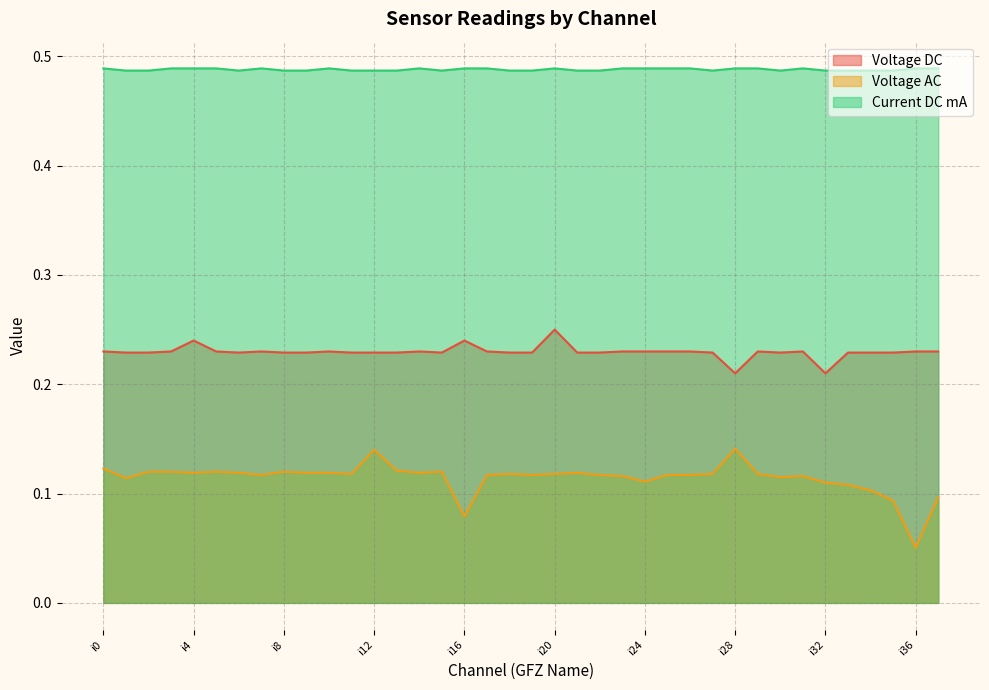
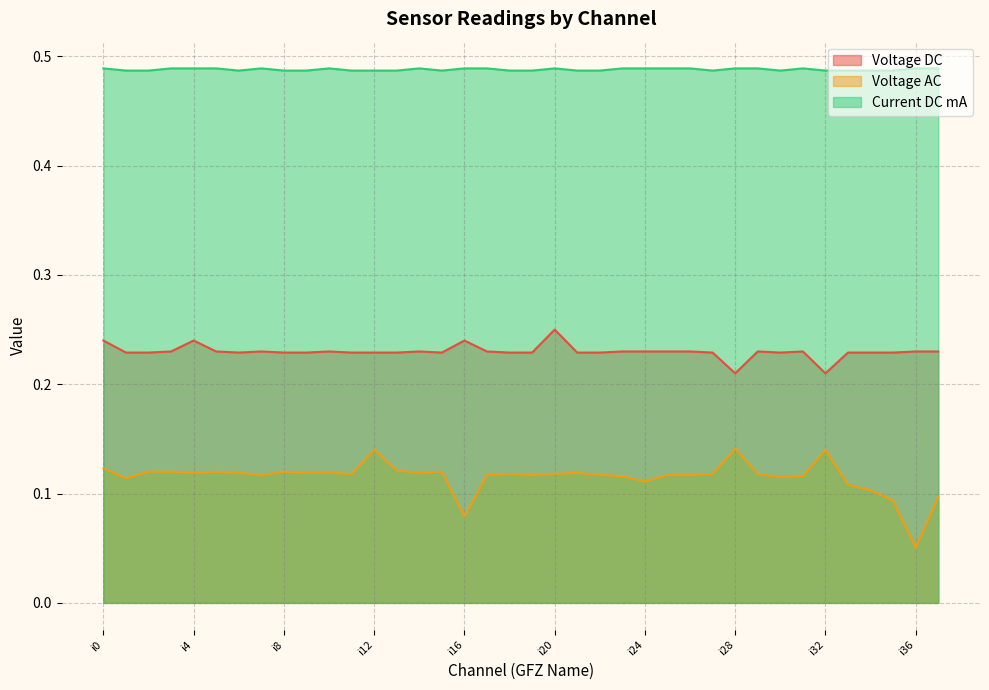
Voltage DC, i0: 0.23 -> 0.24
Voltage AC, i32: 0.11 -> 0.14
